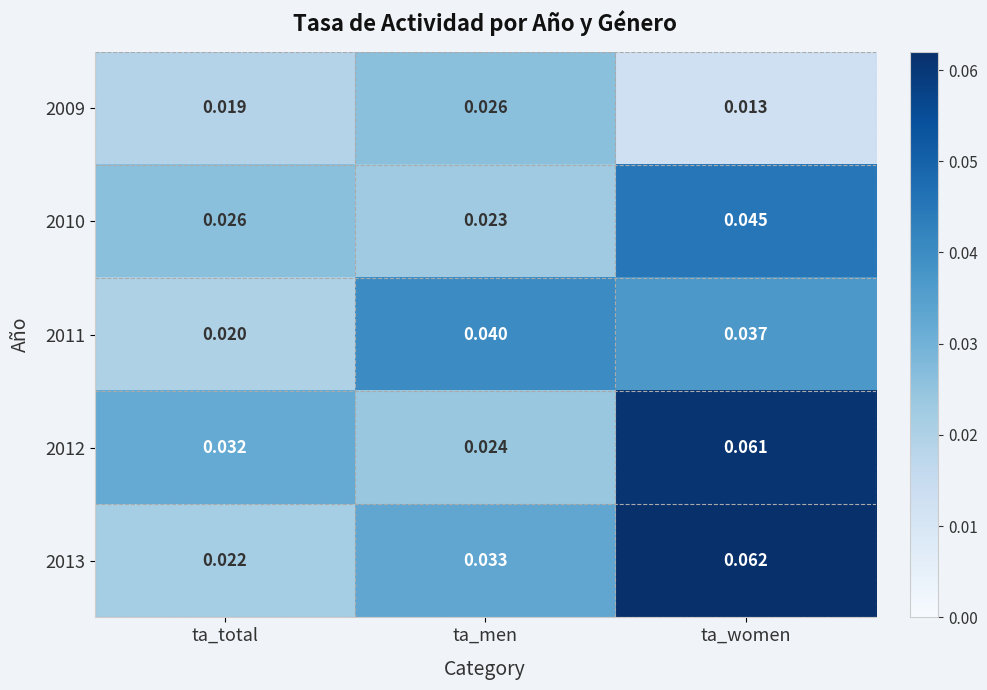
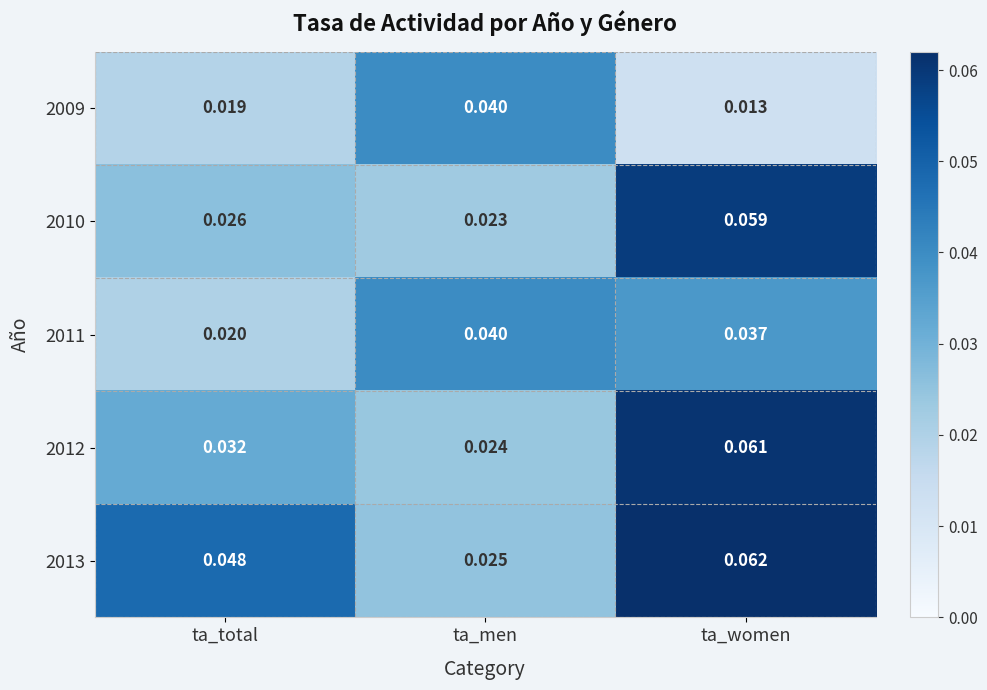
2009, ta_men: 0.026 -> 0.040
2010, ta_women: 0.045 -> 0.059
2013, ta_total: 0.022 -> 0.048
2013, ta_men: 0.033 -> 0.025
